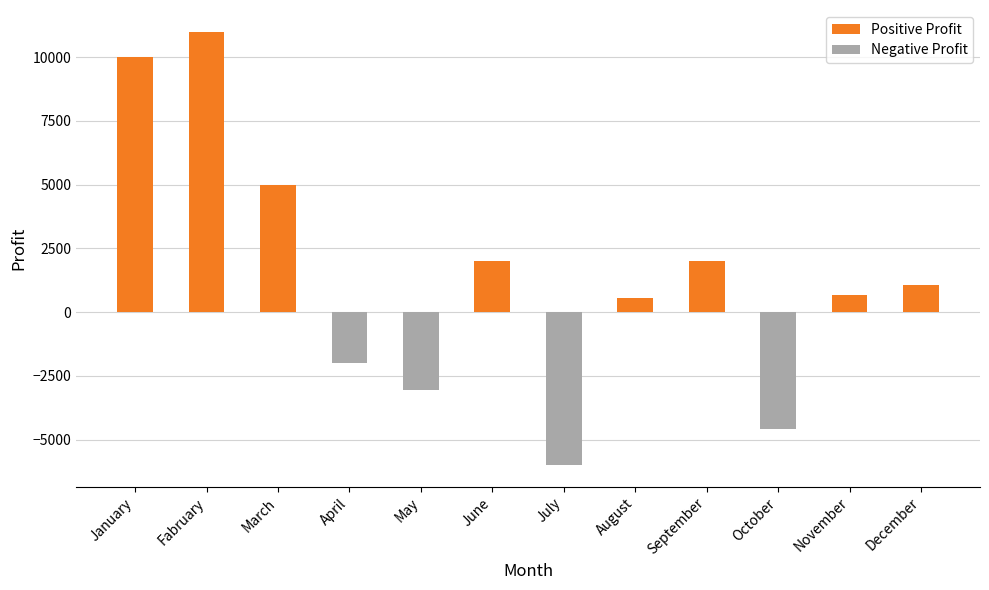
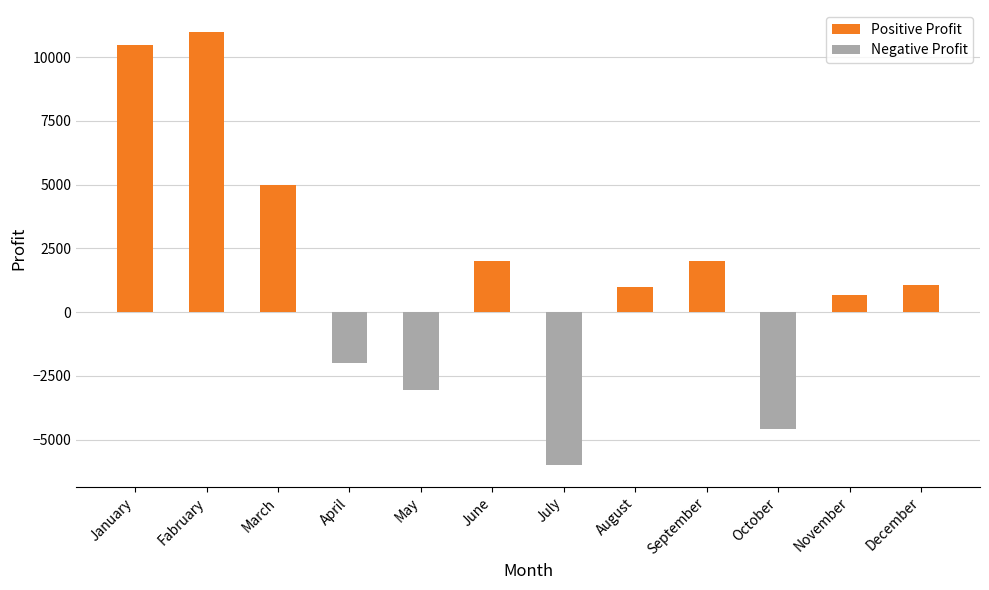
January: 10000 -> 10500
August: 600 -> 1000
